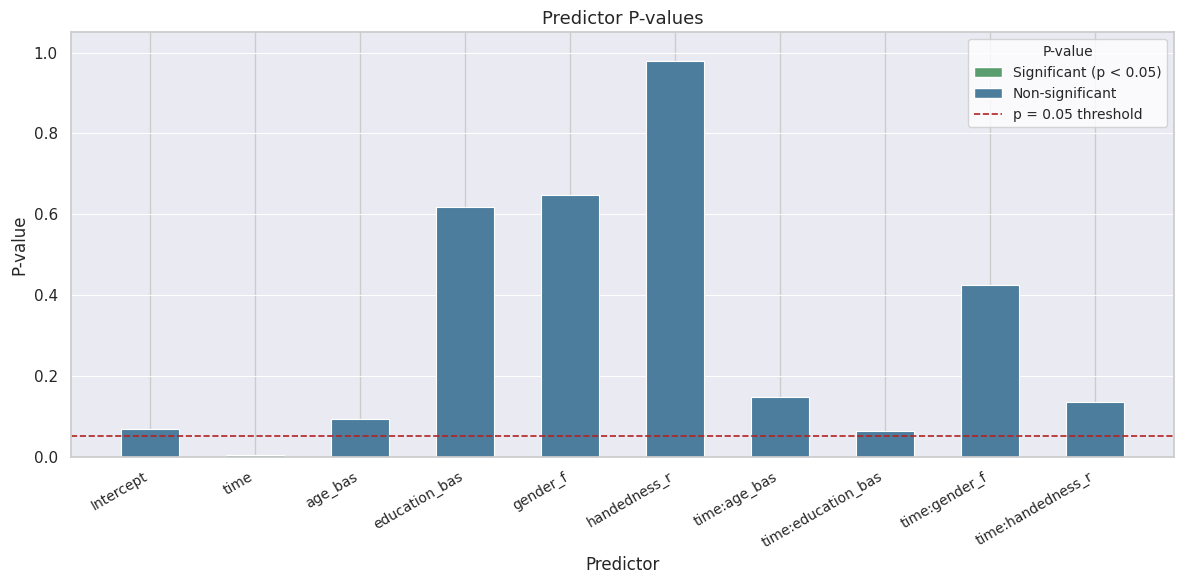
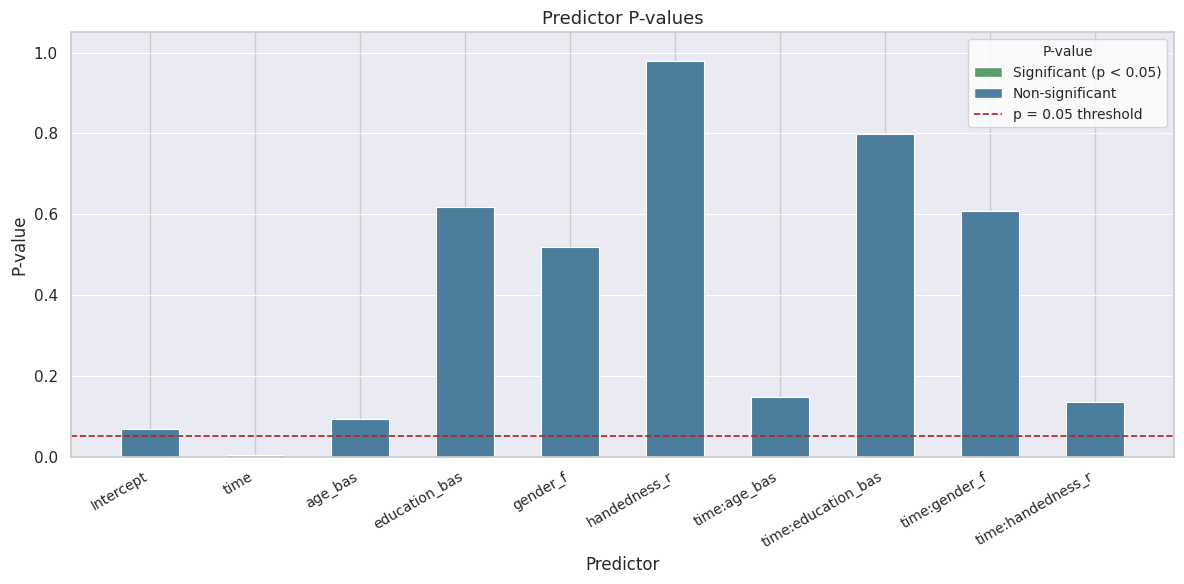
gender_f: 0.65 -> 0.52
time:education_bas: 0.06 -> 0.80
time:gender_f: 0.43 -> 0.61
